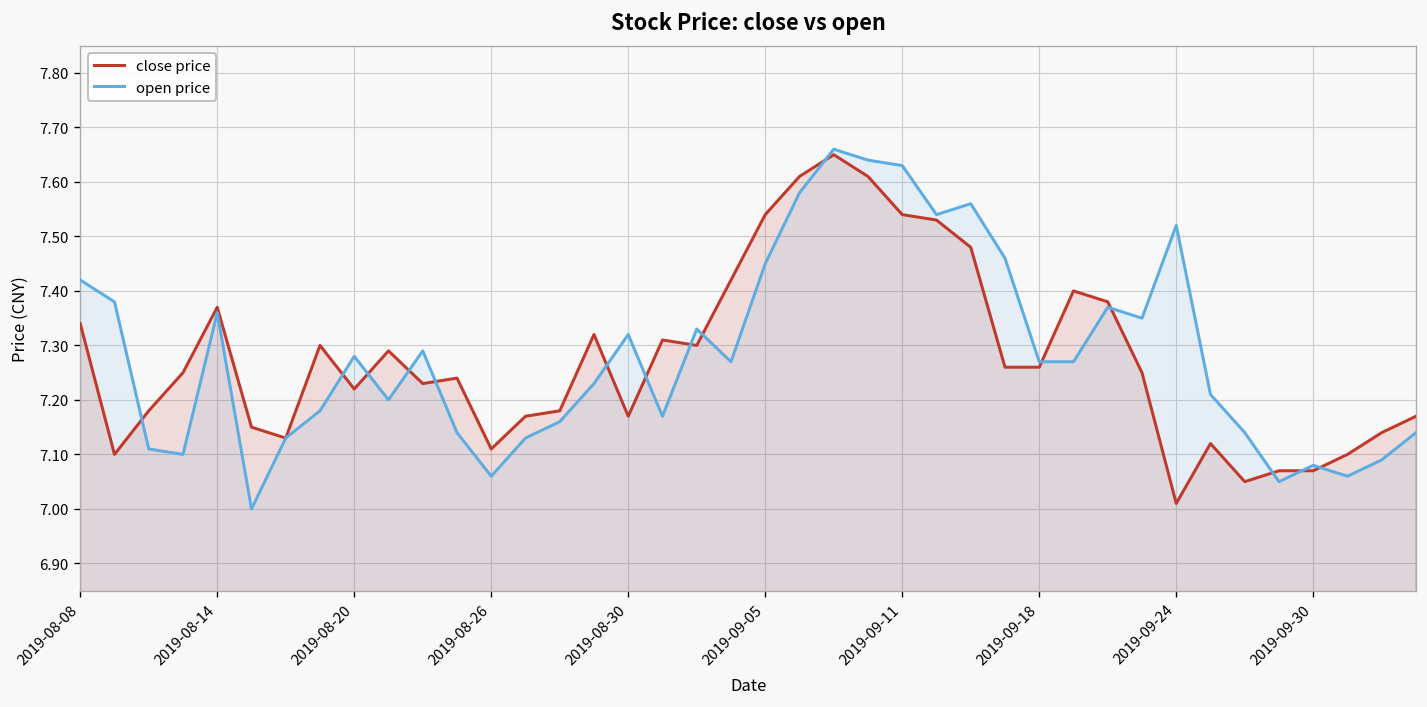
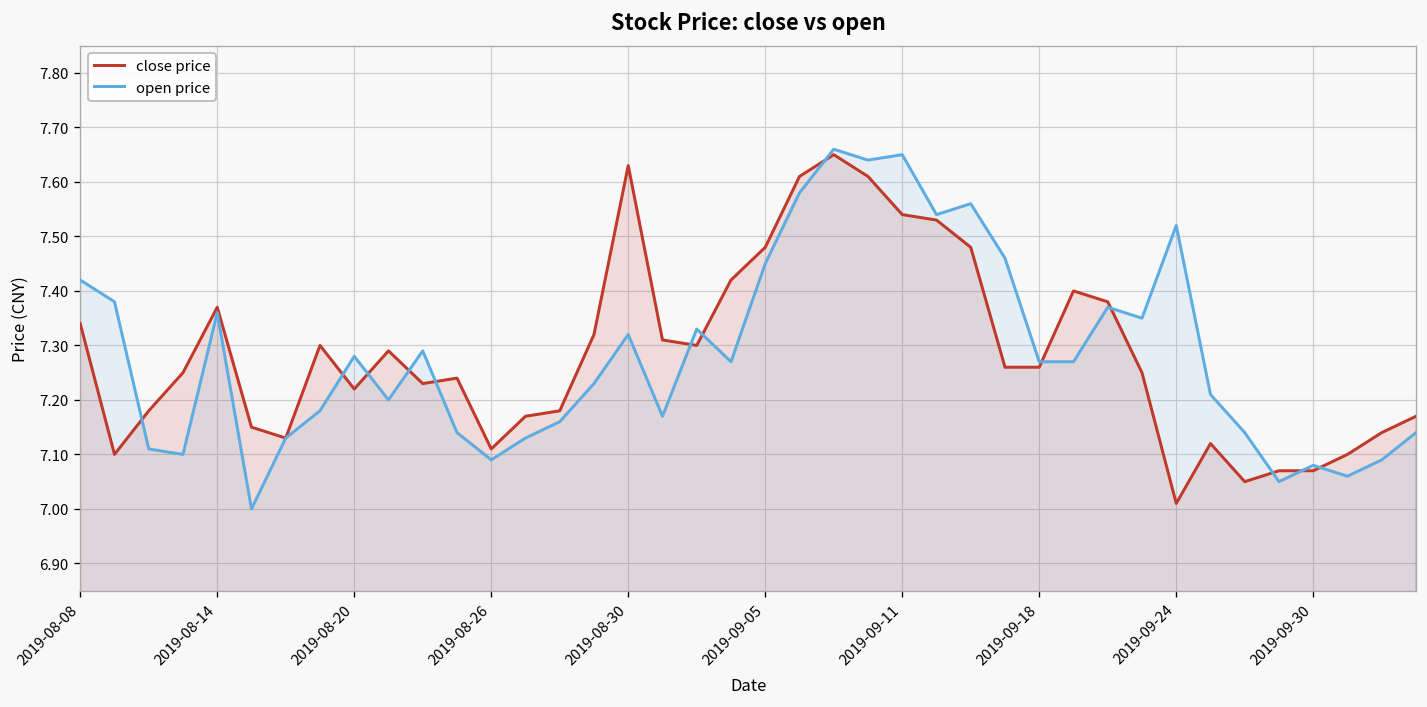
open price, 2019-08-26: 7.06 -> 7.09
close price, 2019-08-30: 7.17 -> 7.63
close price, 2019-09-05: 7.54 -> 7.48
open price, 2019-09-11: 7.63 -> 7.65
